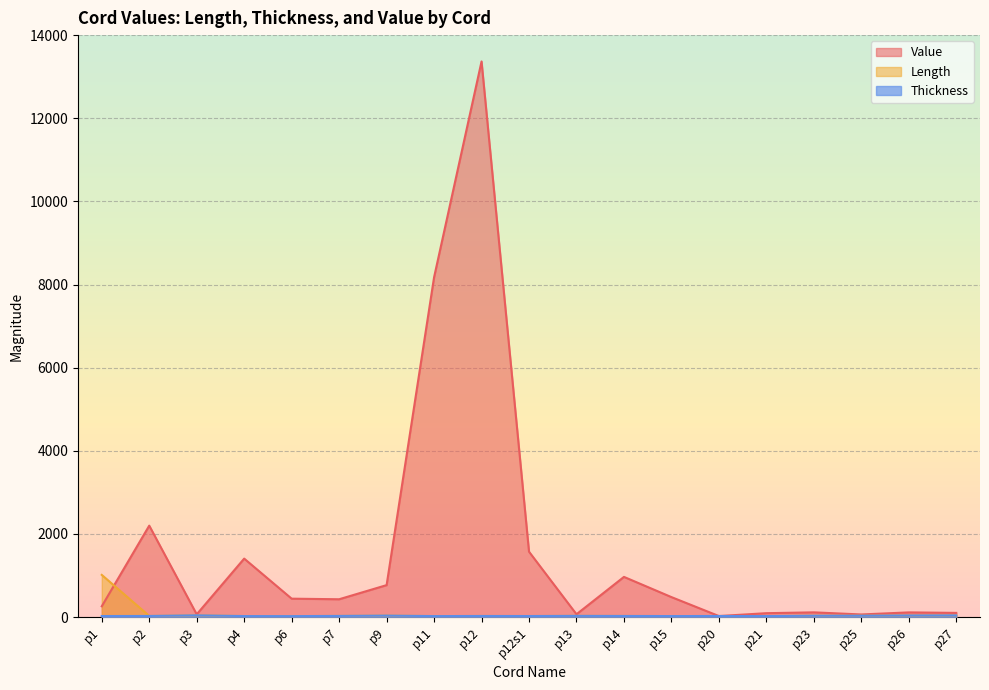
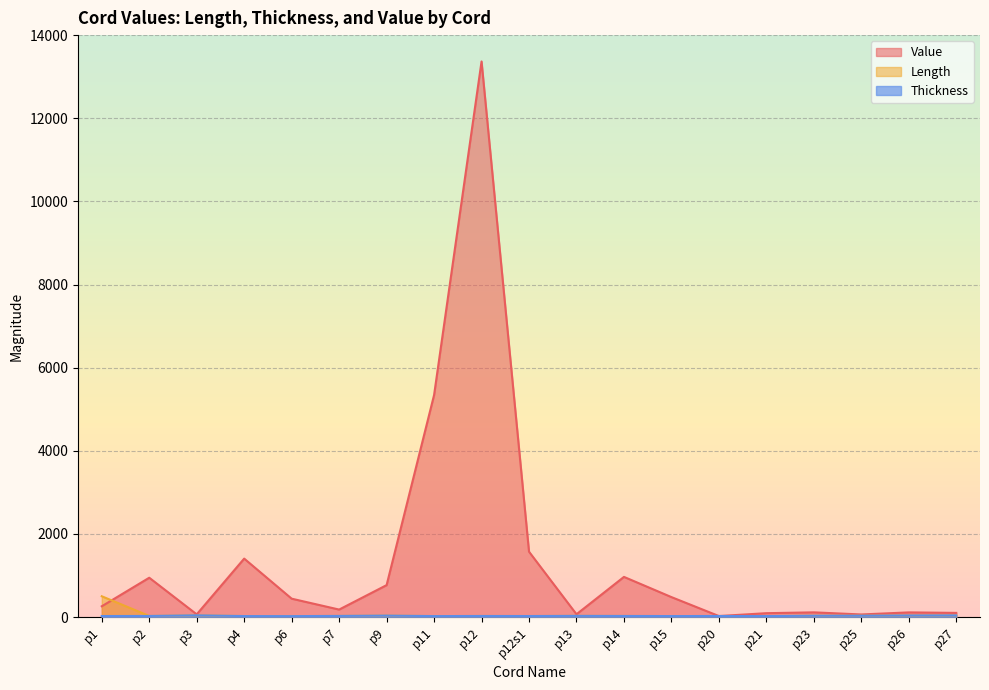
Length, p1: 1000 -> 500
Value, p2: 2200 -> 900
Value, p7: 400 -> 200
Value, p11: 8200 -> 5300
